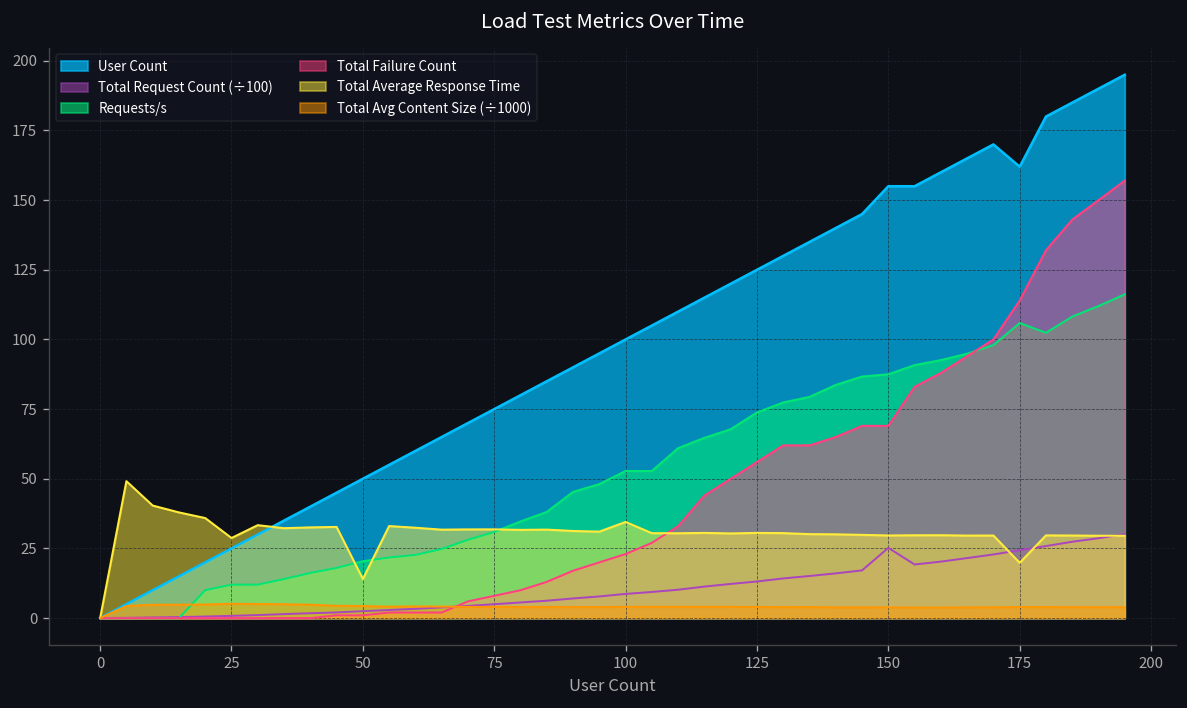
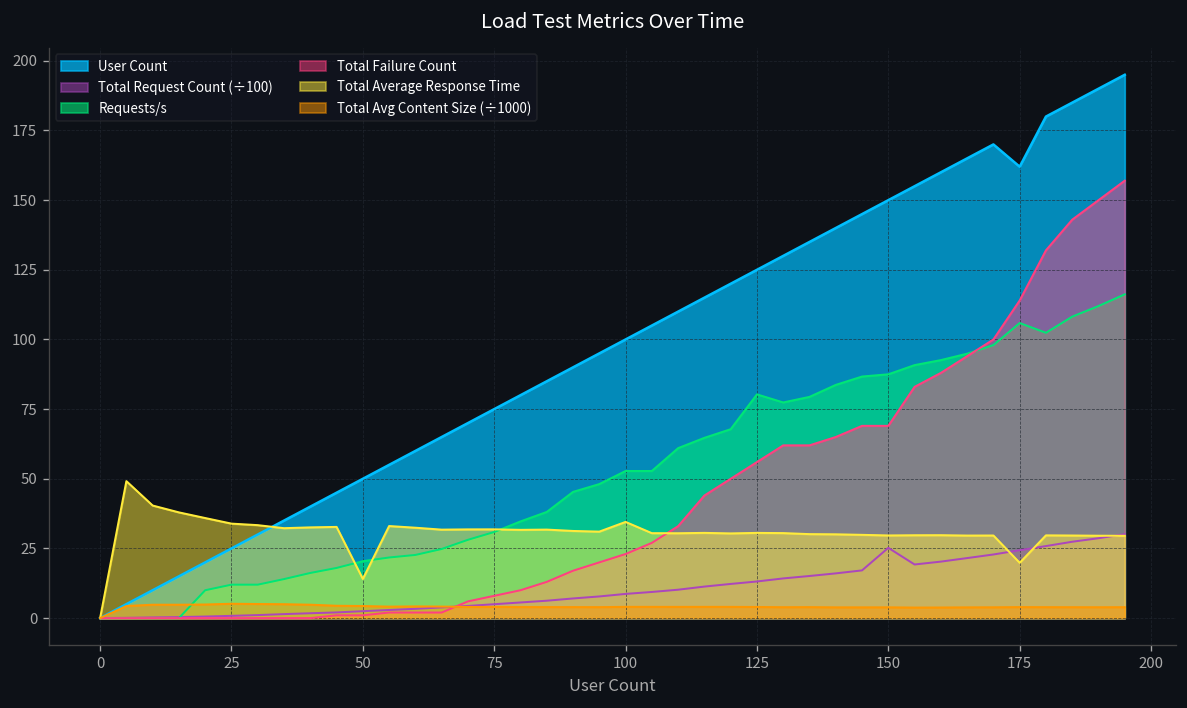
Total Average Response Time, 25: 29 -> 34
Requests/s, 125: 74 -> 80
User Count, 150: 155 -> 150
